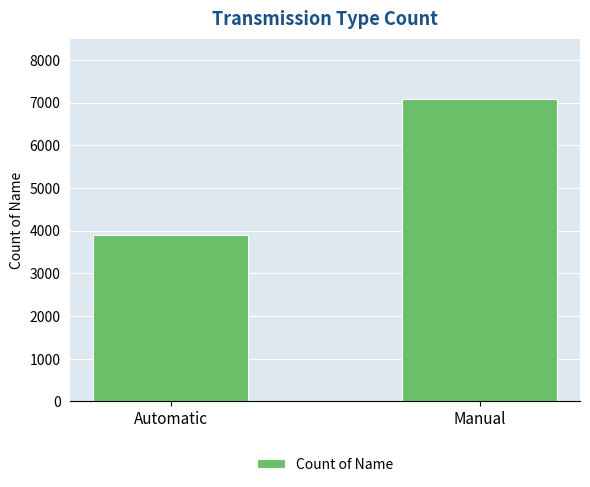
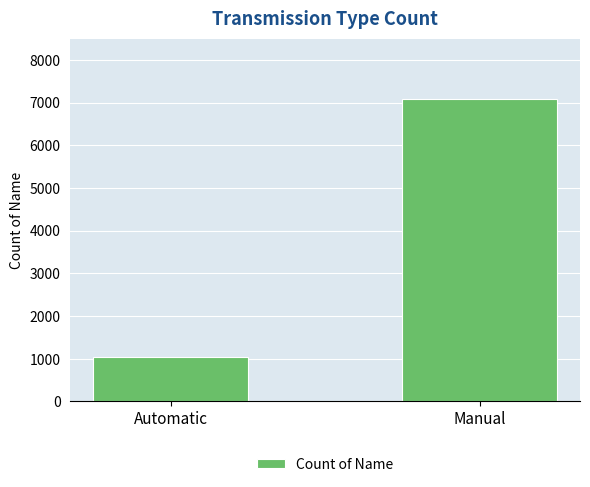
Automatic: 3900 -> 1100
